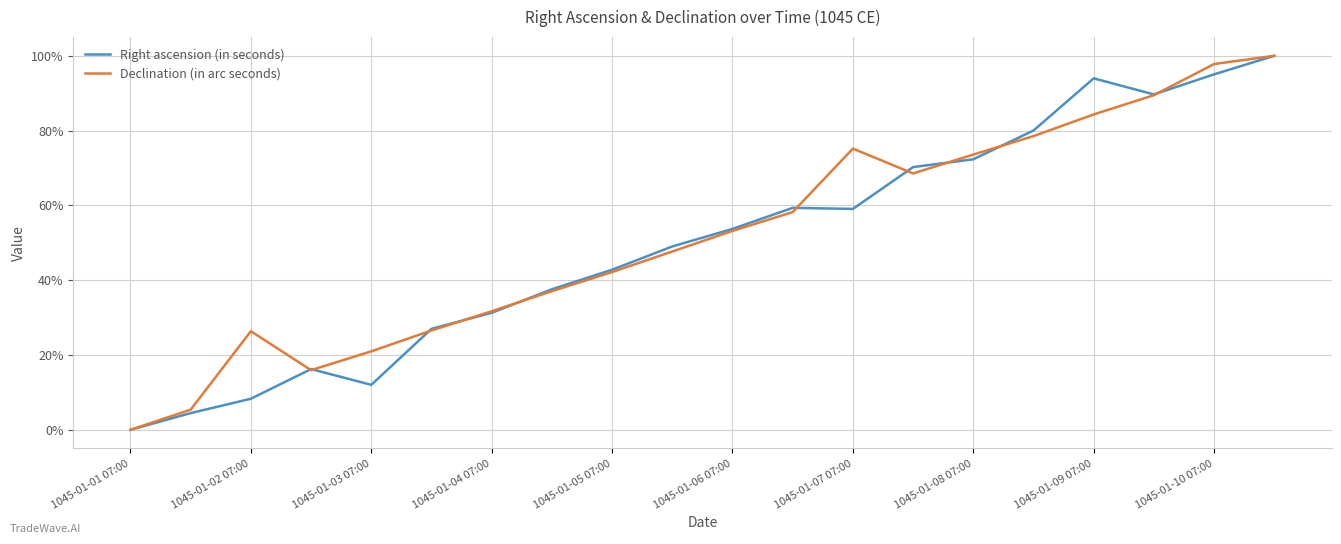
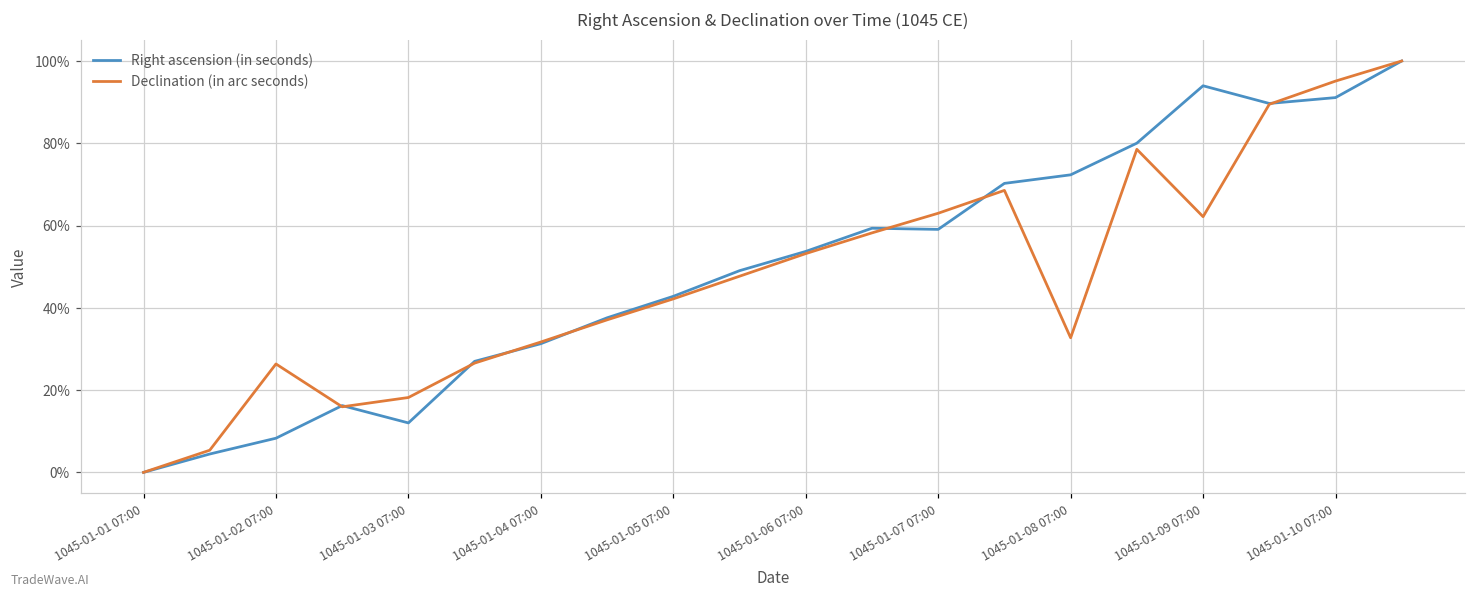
Declination (in arc seconds), 1045-01-03 07:00: 21% -> 18%
Declination (in arc seconds), 1045-01-07 07:00: 75% -> 63%
Declination (in arc seconds), 1045-01-08 07:00: 74% -> 33%
Declination (in arc seconds), 1045-01-09 07:00: 84% -> 62%
Right ascension (in seconds), 1045-01-10 07:00: 95% -> 91%
Declination (in arc seconds), 1045-01-10 07:00: 98% -> 95%
